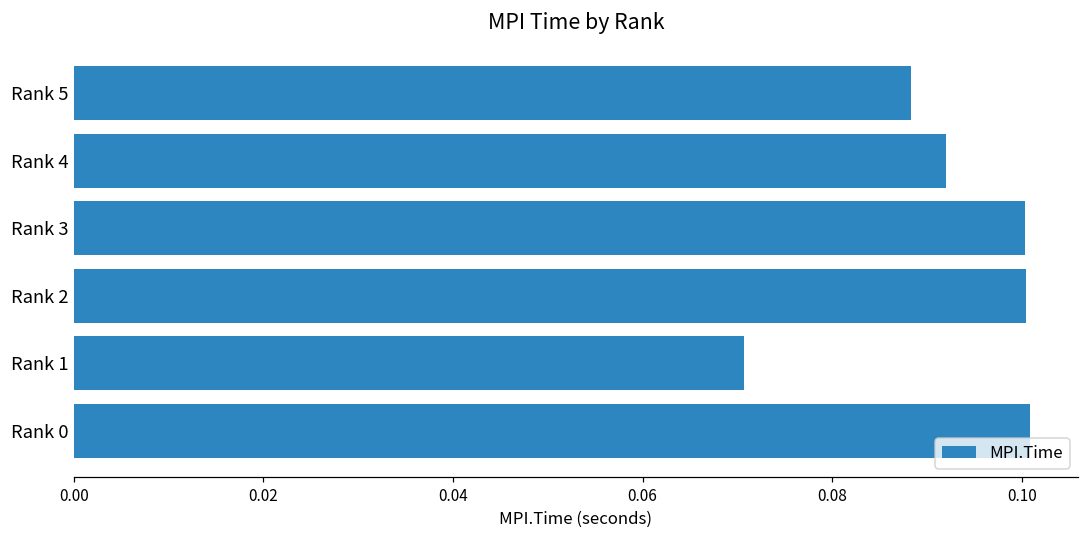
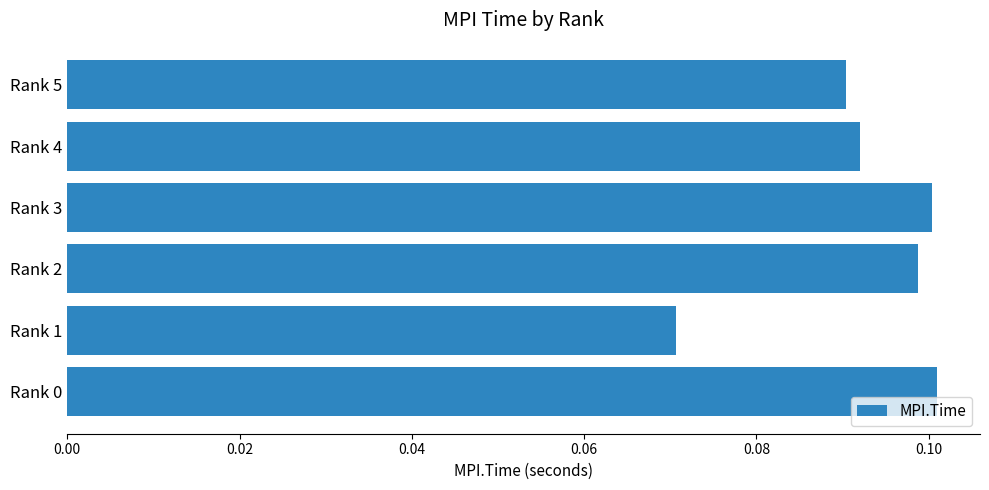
Rank 5: 0.088 -> 0.090
Rank 2: 0.101 -> 0.099
